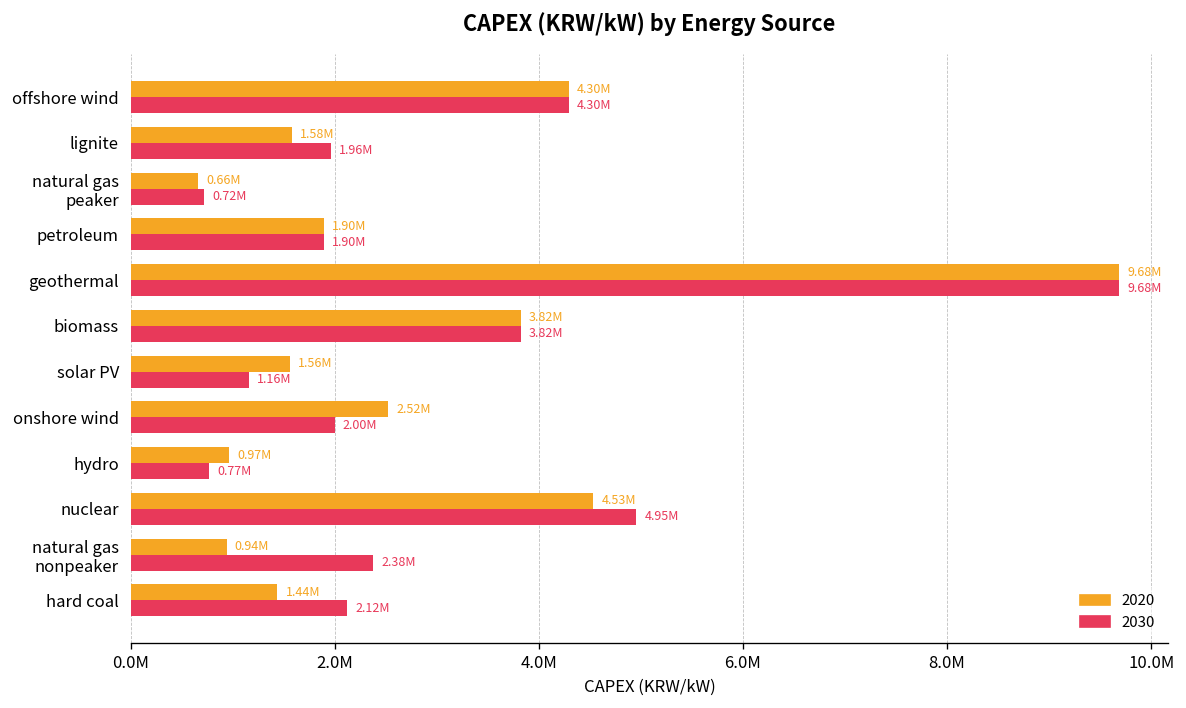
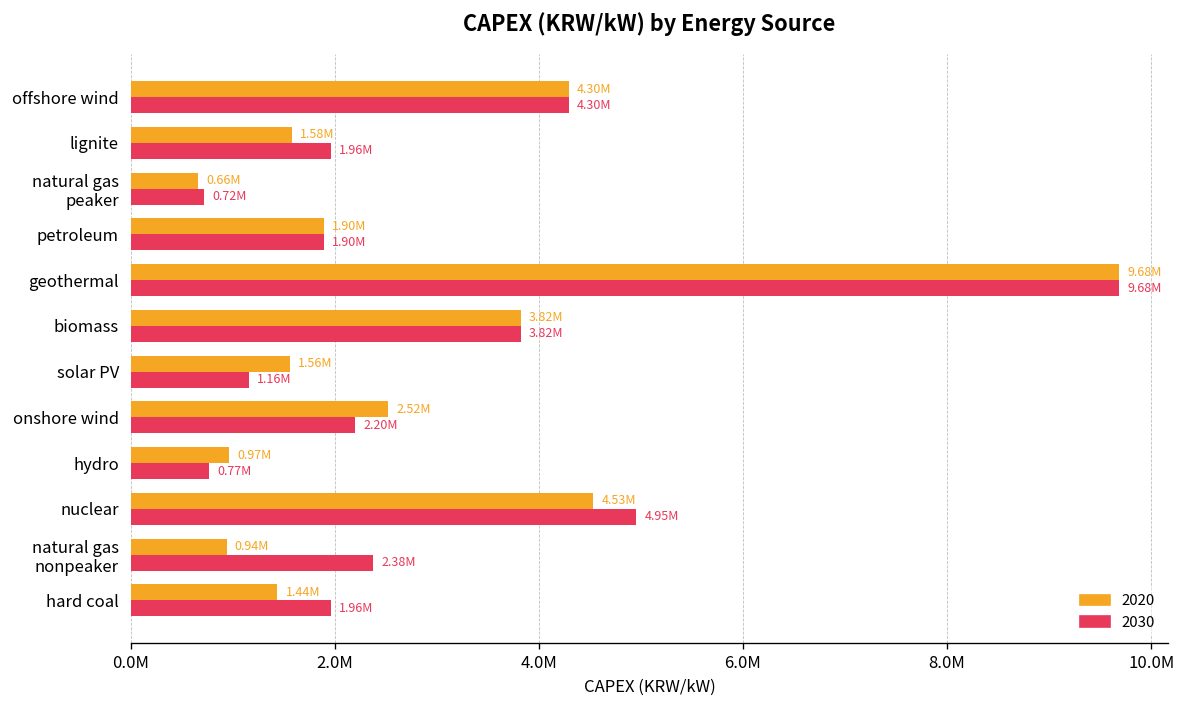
2030, onshore wind: 2.00M -> 2.20M
2030, hard coal: 2.12M -> 1.96M
